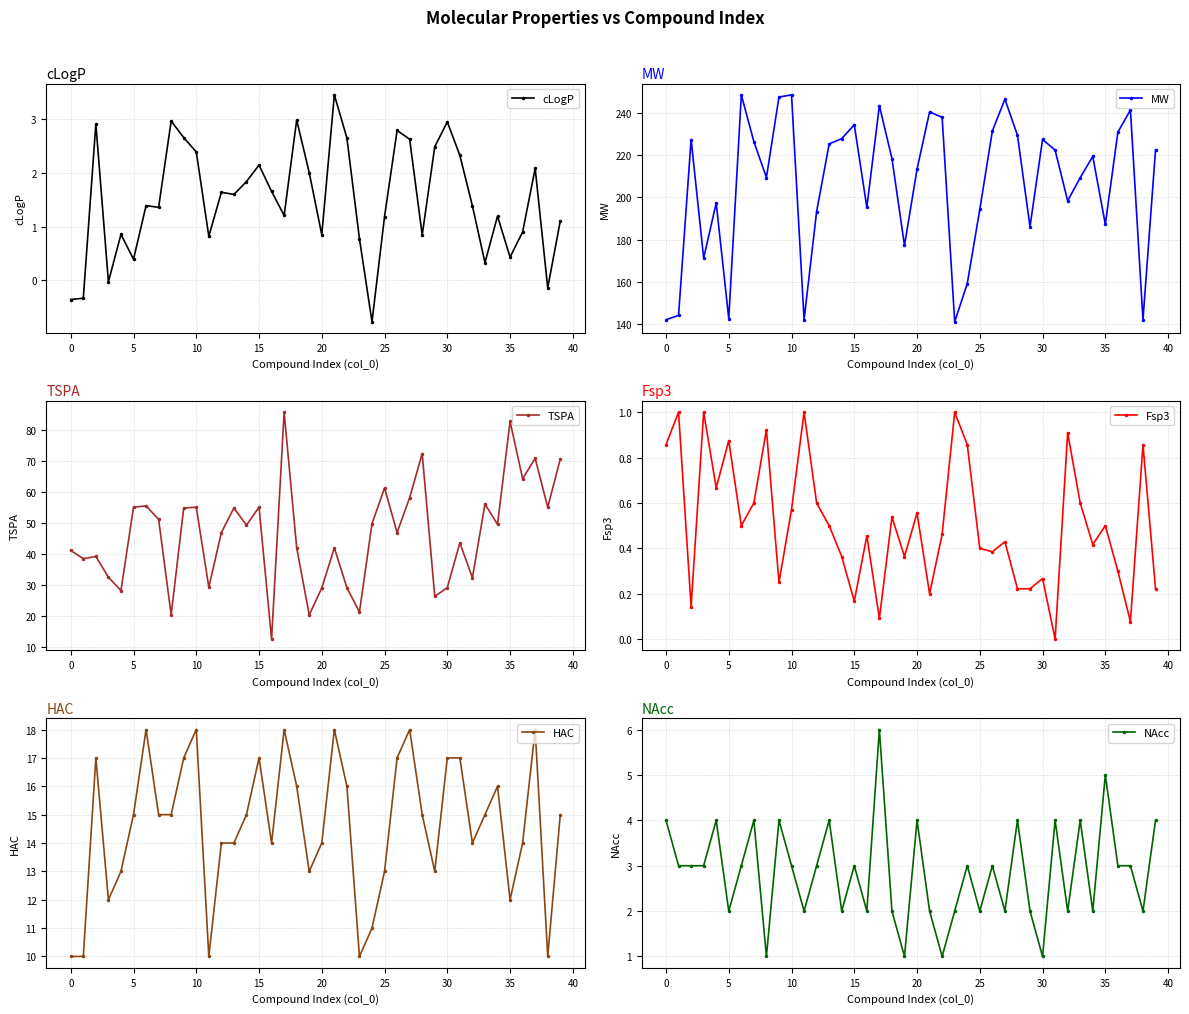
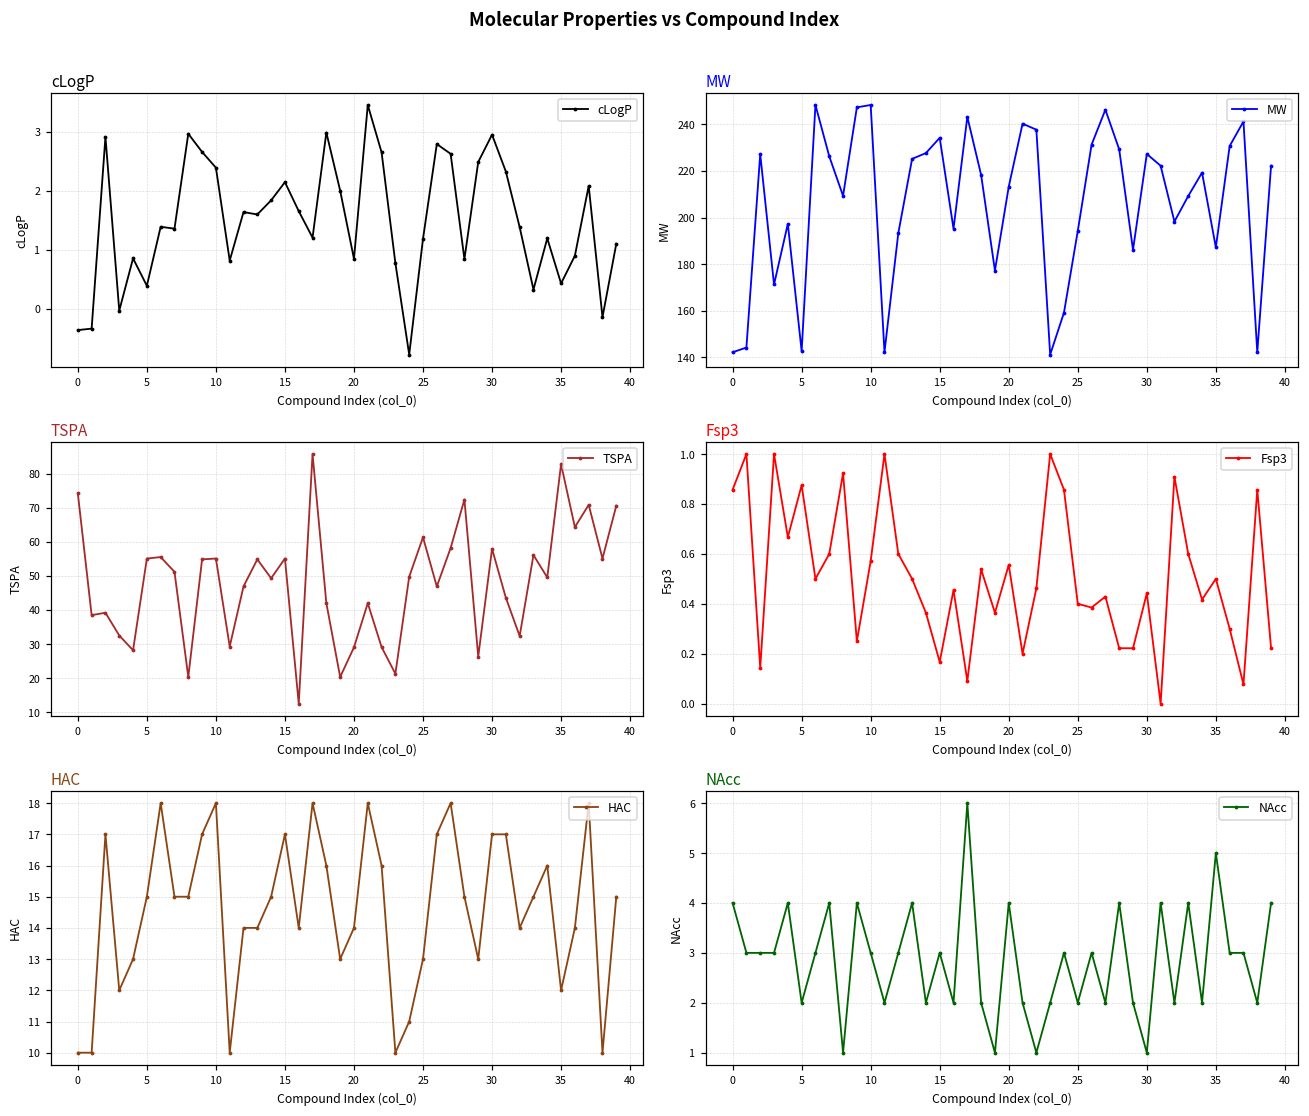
TSPA, 0: 41 -> 74
TSPA, 30: 29 -> 58
Fsp3, 30: 0.27 -> 0.44
